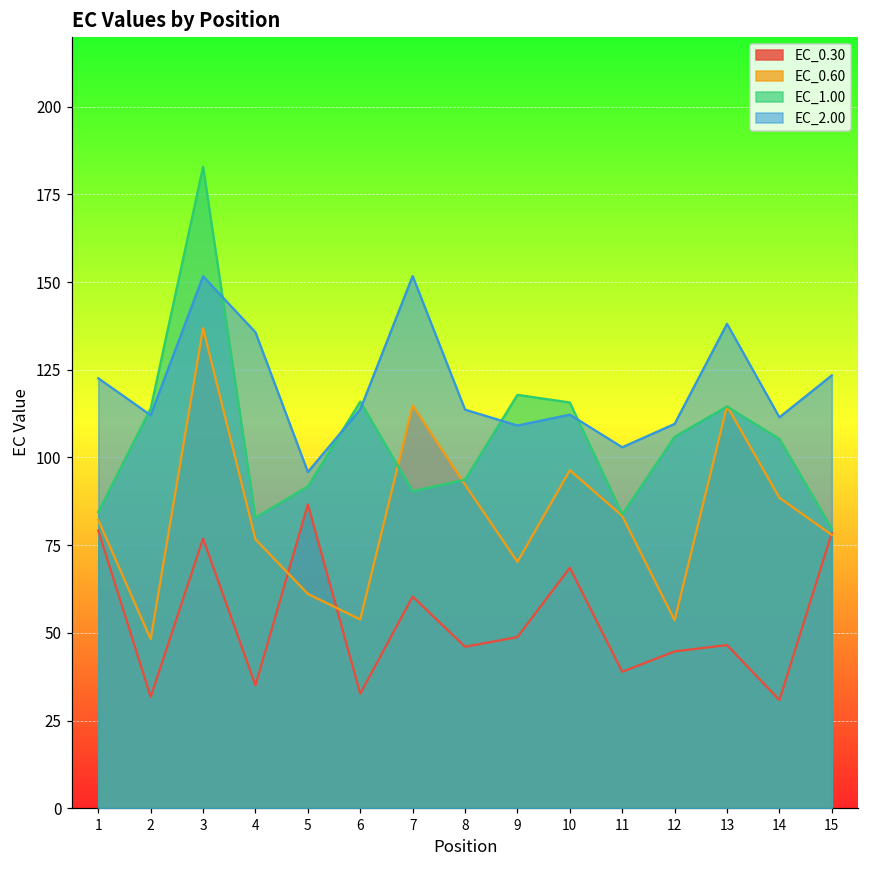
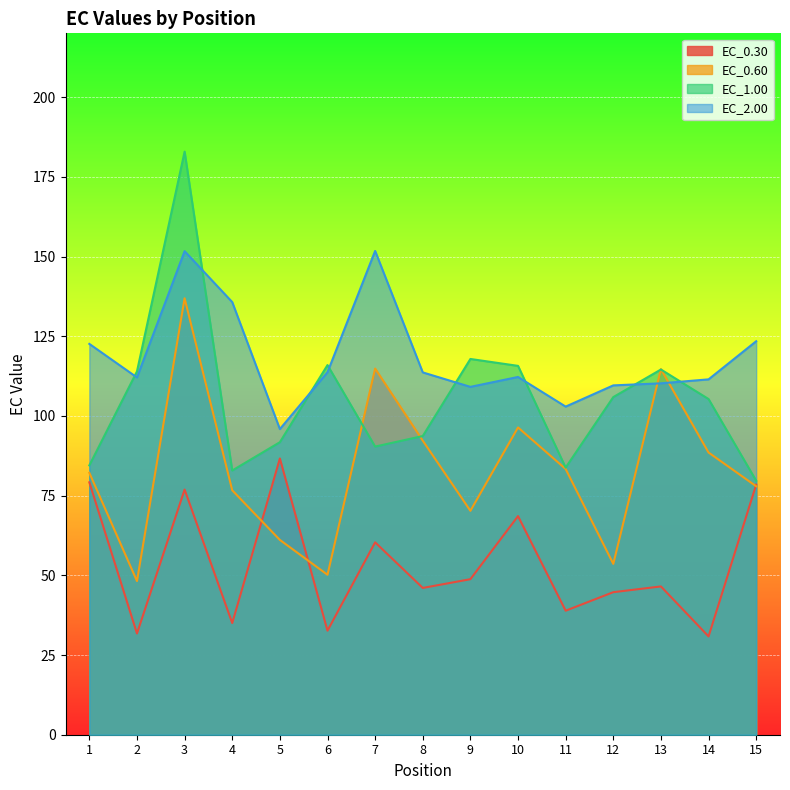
EC_0.60, 6: 54 -> 50
EC_2.00, 13: 138 -> 110
